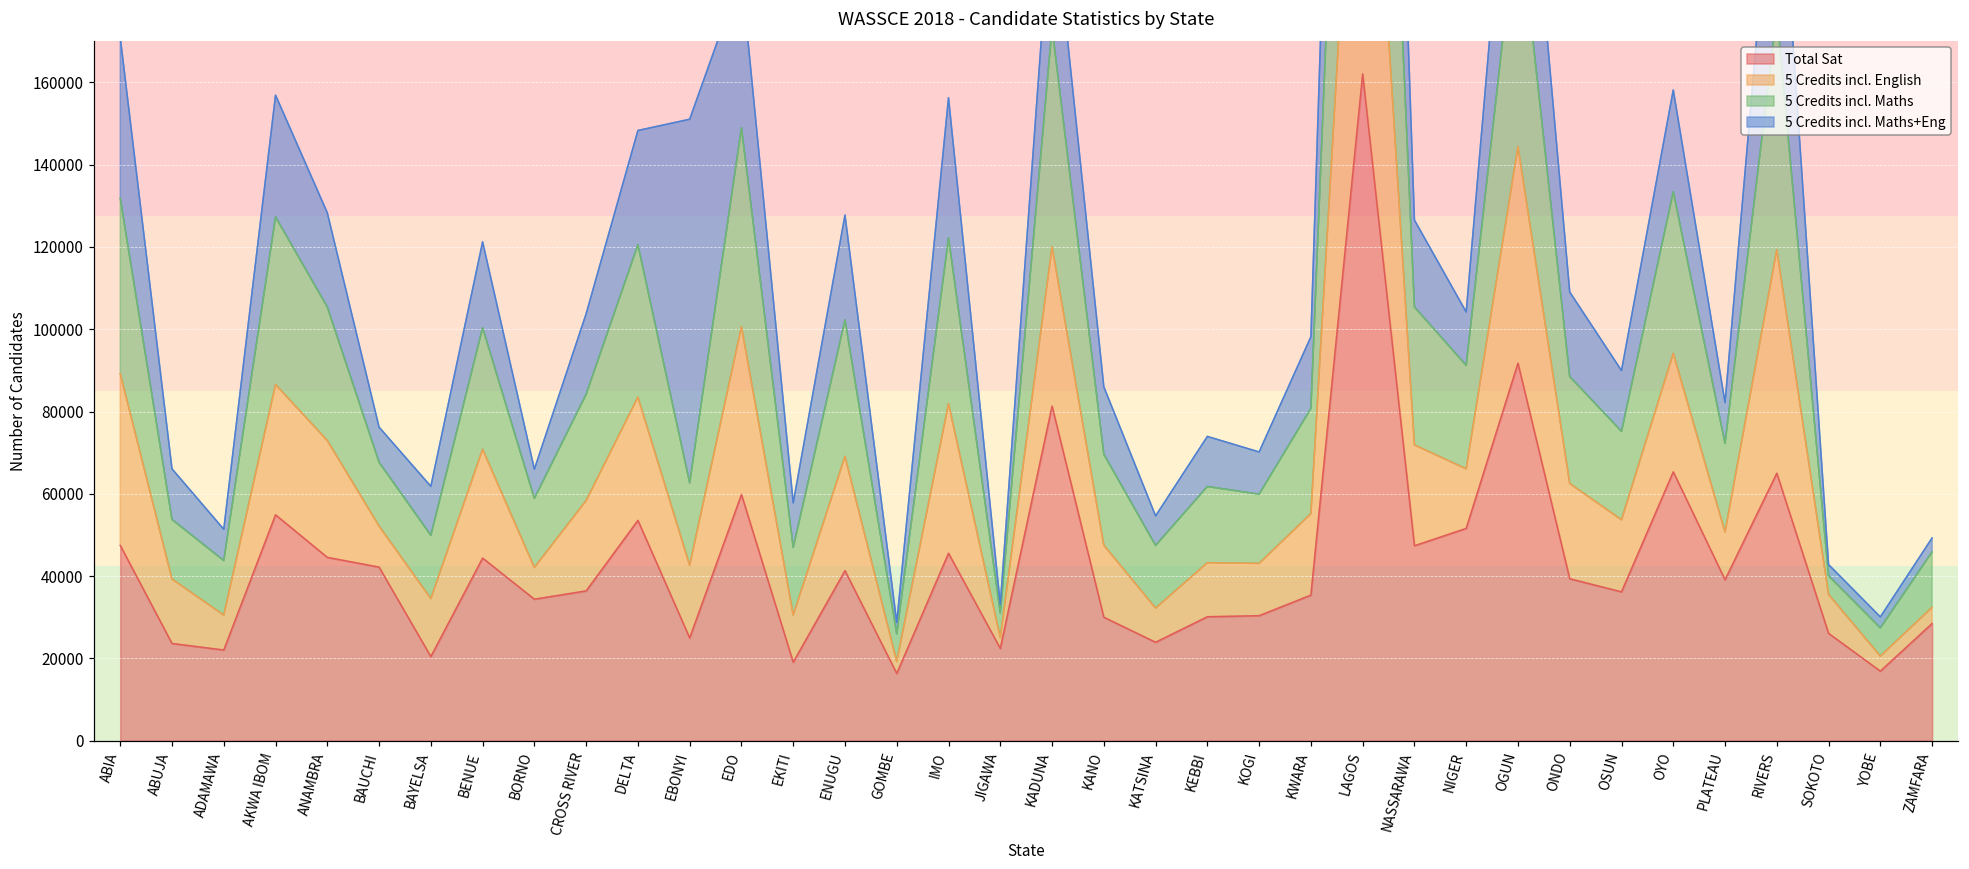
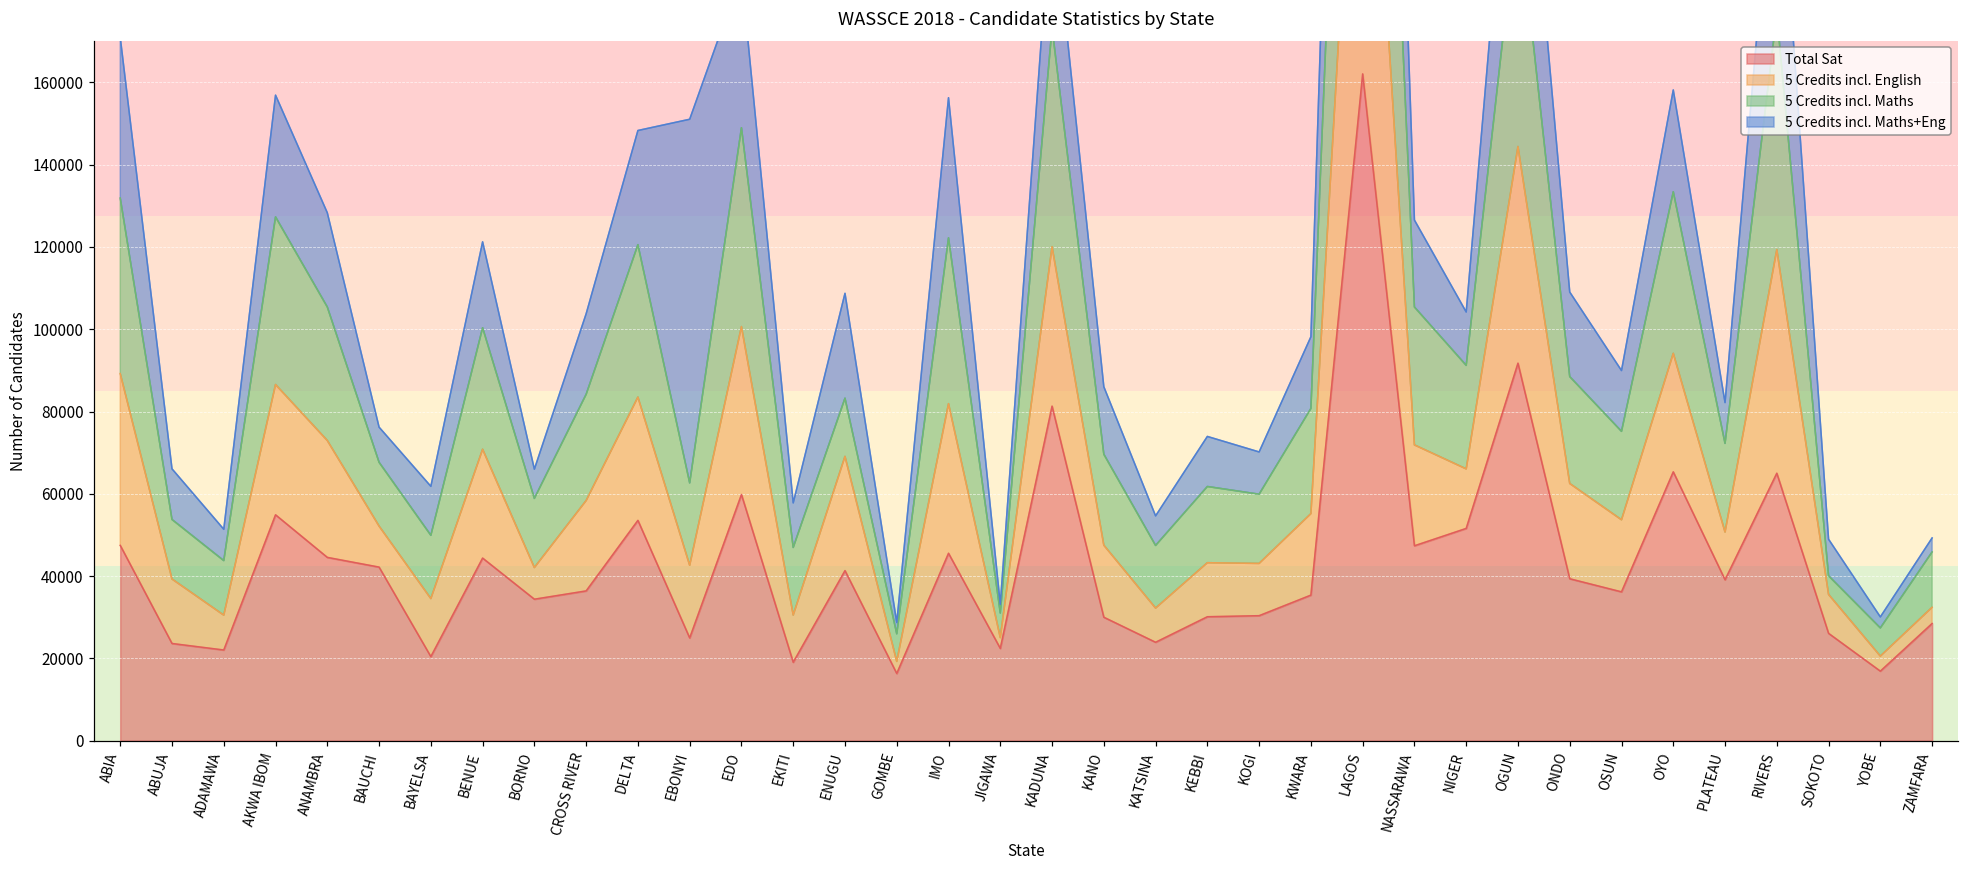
5 Credits incl. Maths, ENUGU: 33000 -> 14000
5 Credits incl. Maths+Eng, SOKOTO: 3000 -> 9000
